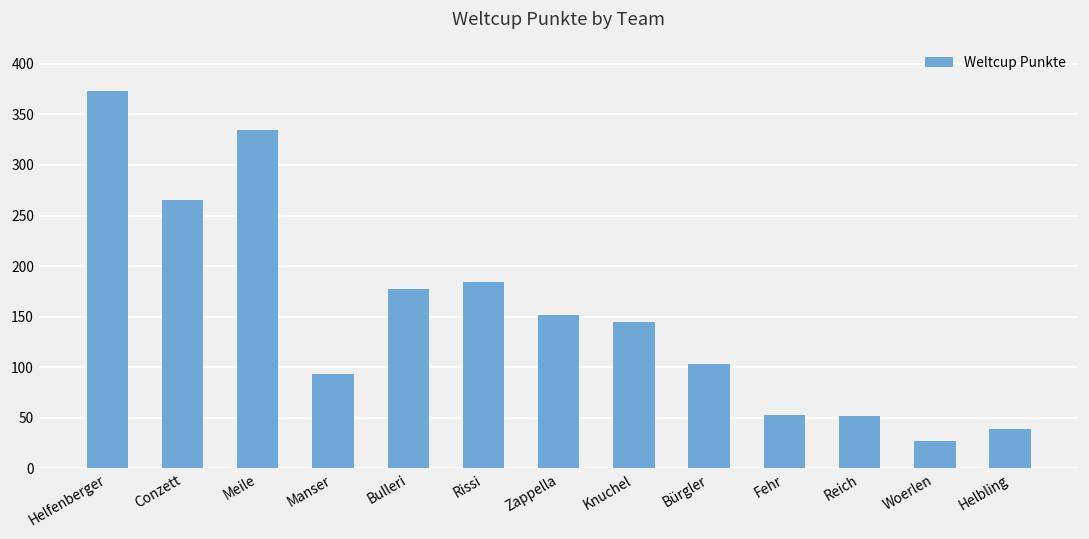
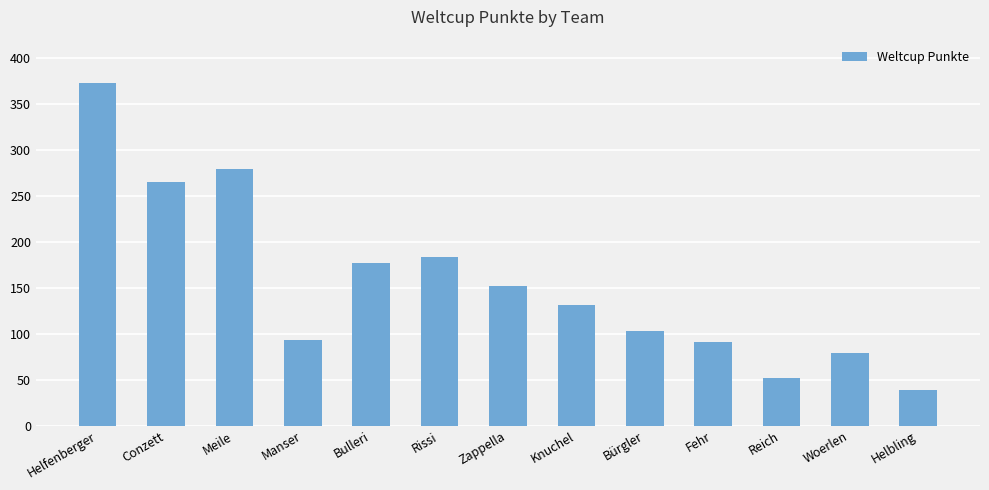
Meile: 340 -> 280
Knuchel: 150 -> 130
Fehr: 50 -> 90
Woerlen: 30 -> 80
